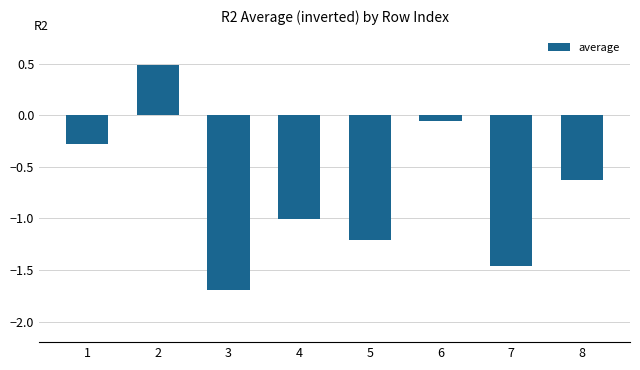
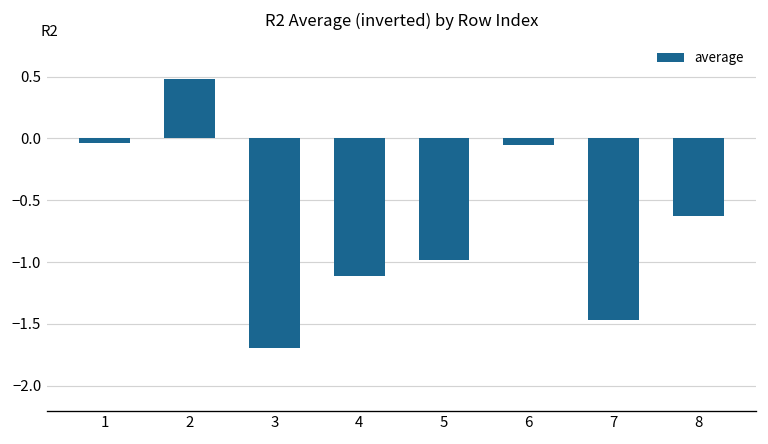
1: -0.28 -> -0.04
4: -1.00 -> -1.11
5: -1.21 -> -0.98
